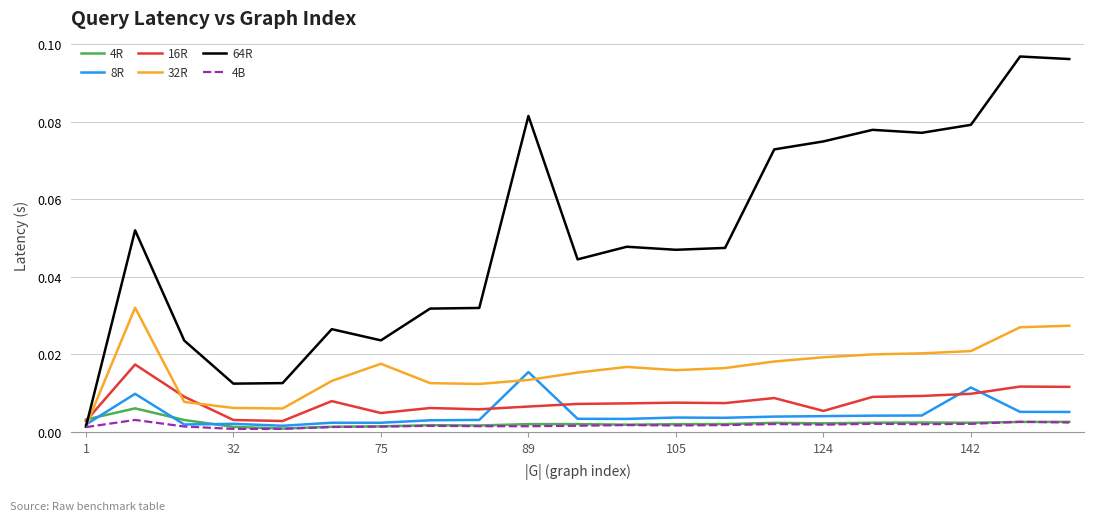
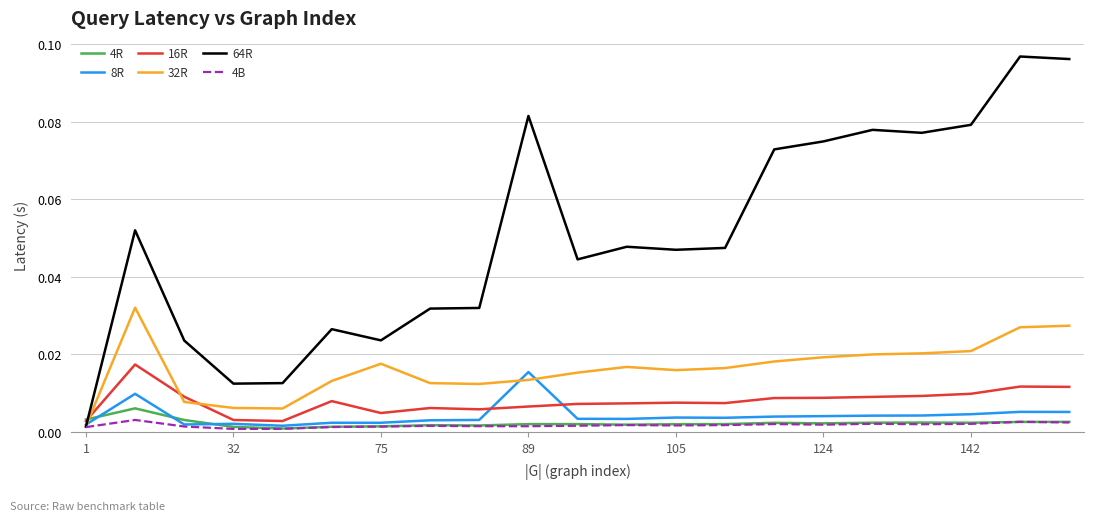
16R, 124: 0.005 -> 0.009
8R, 142: 0.011 -> 0.005
